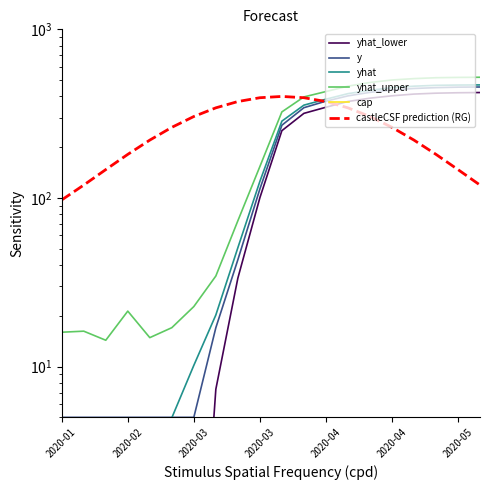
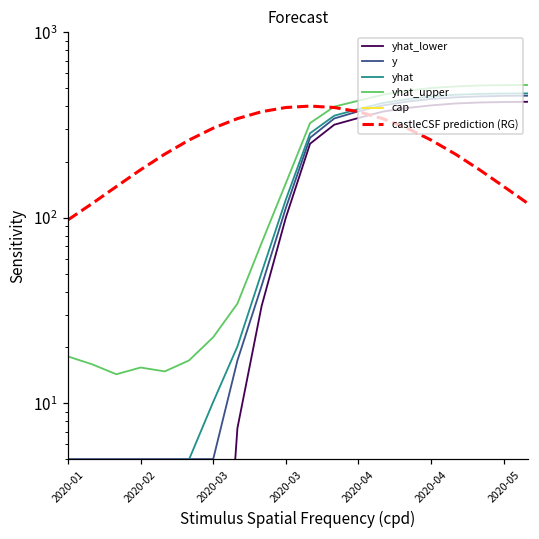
yhat_upper, 2020-01: 16 -> 18
yhat_upper, 2020-02: 21 -> 16
